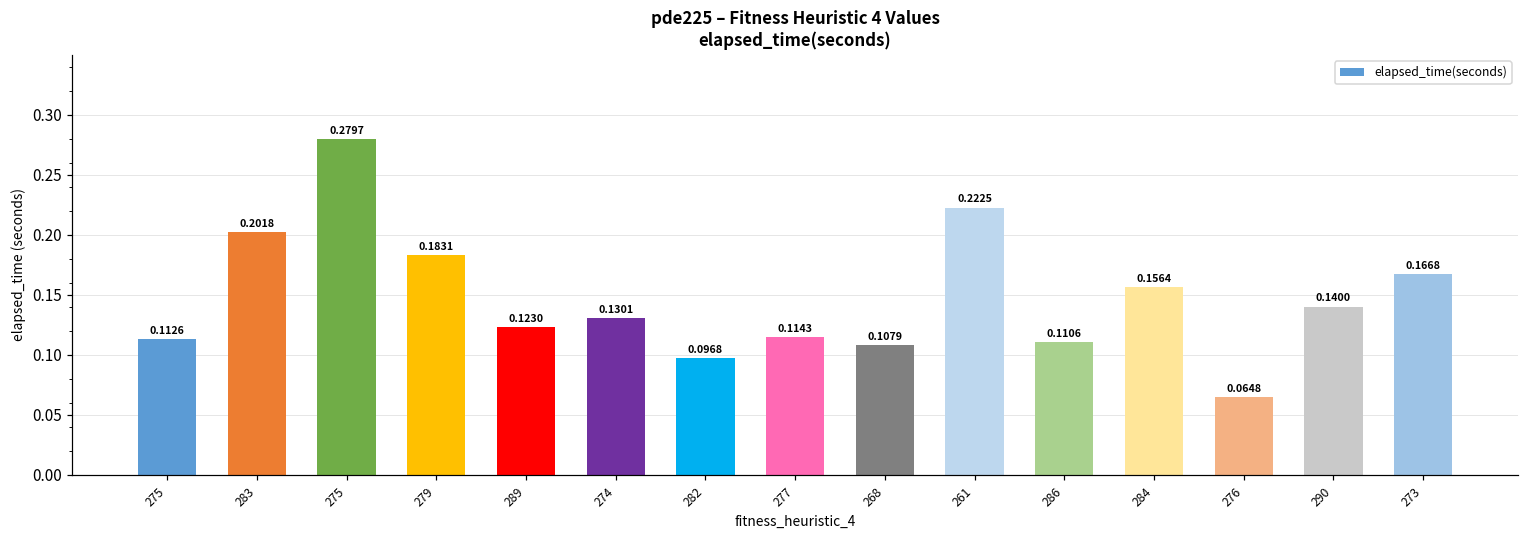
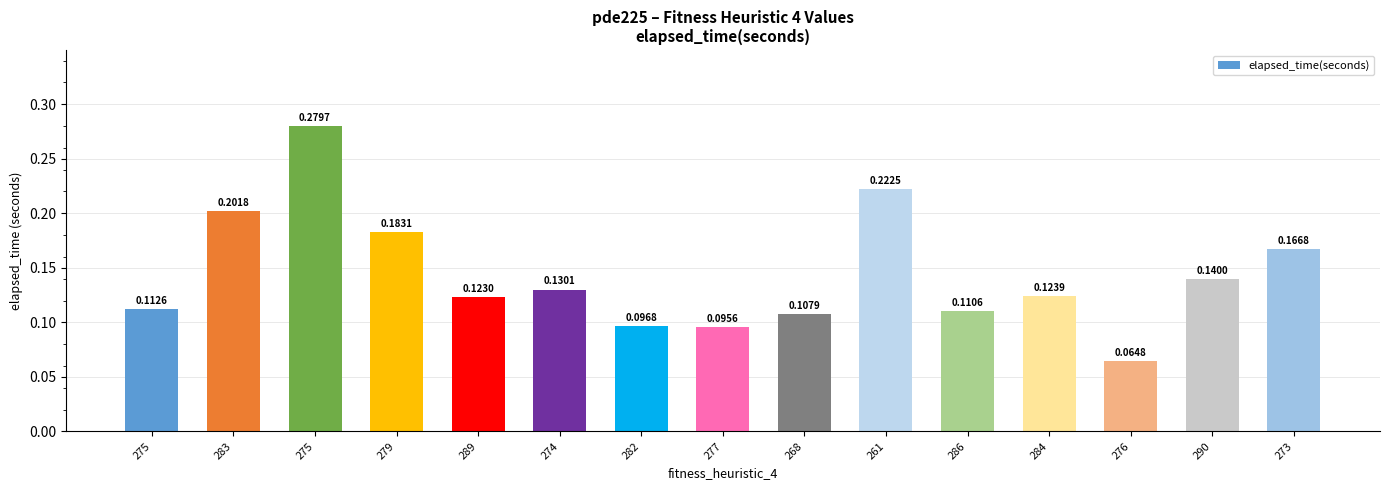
277: 0.1143 -> 0.0956
284: 0.1564 -> 0.1239
